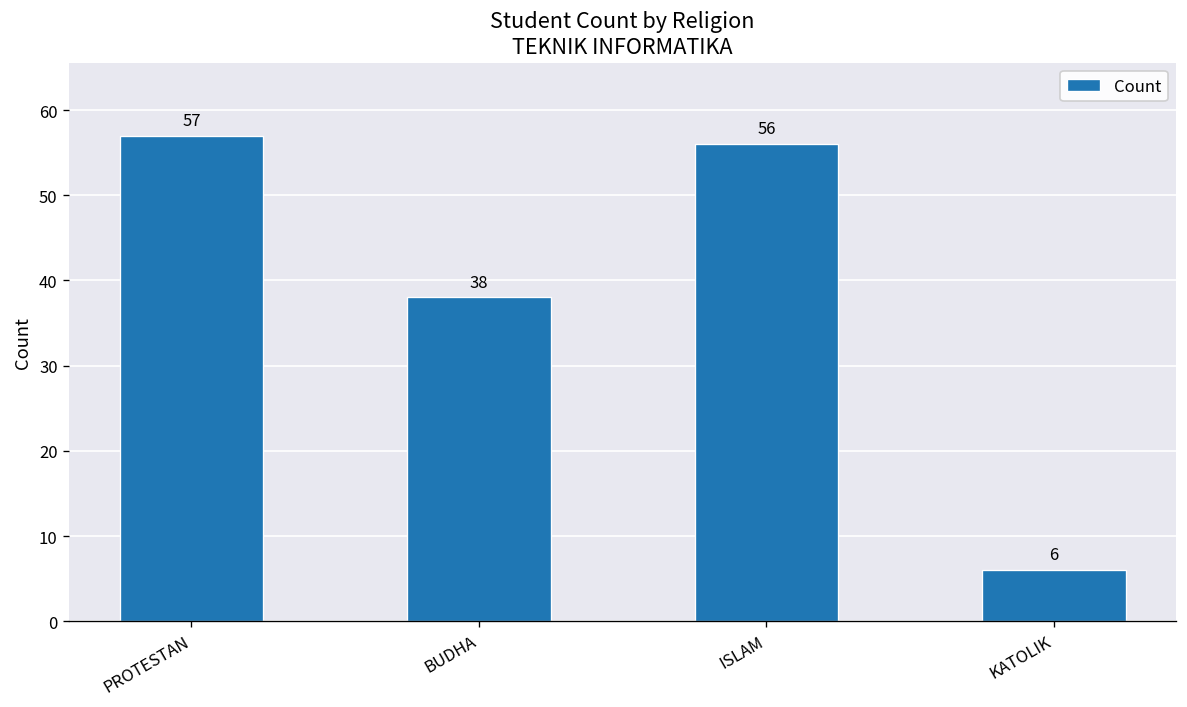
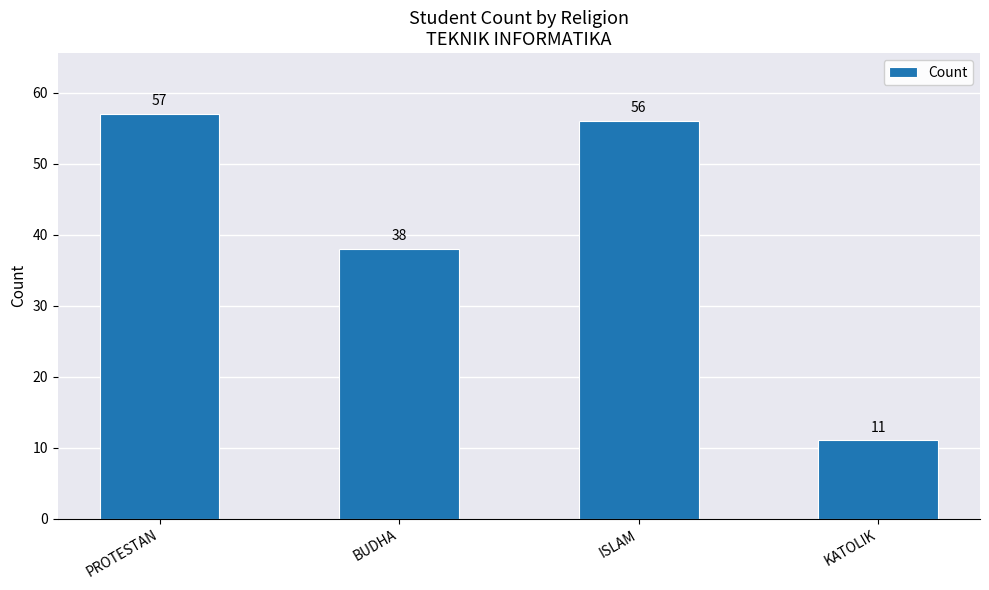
KATOLIK: 6 -> 11
